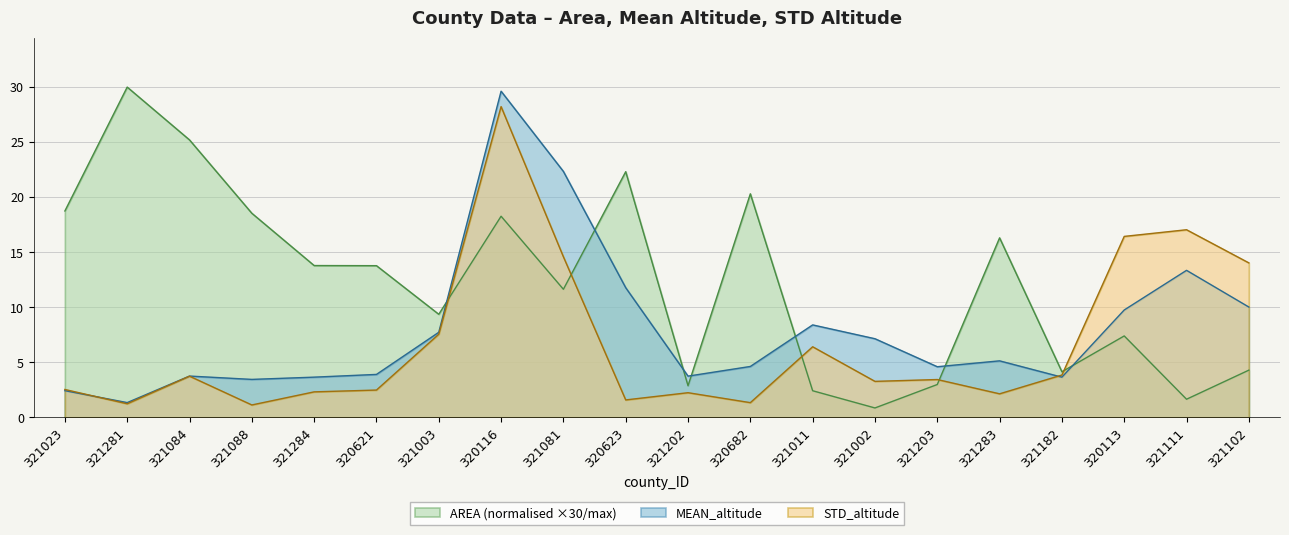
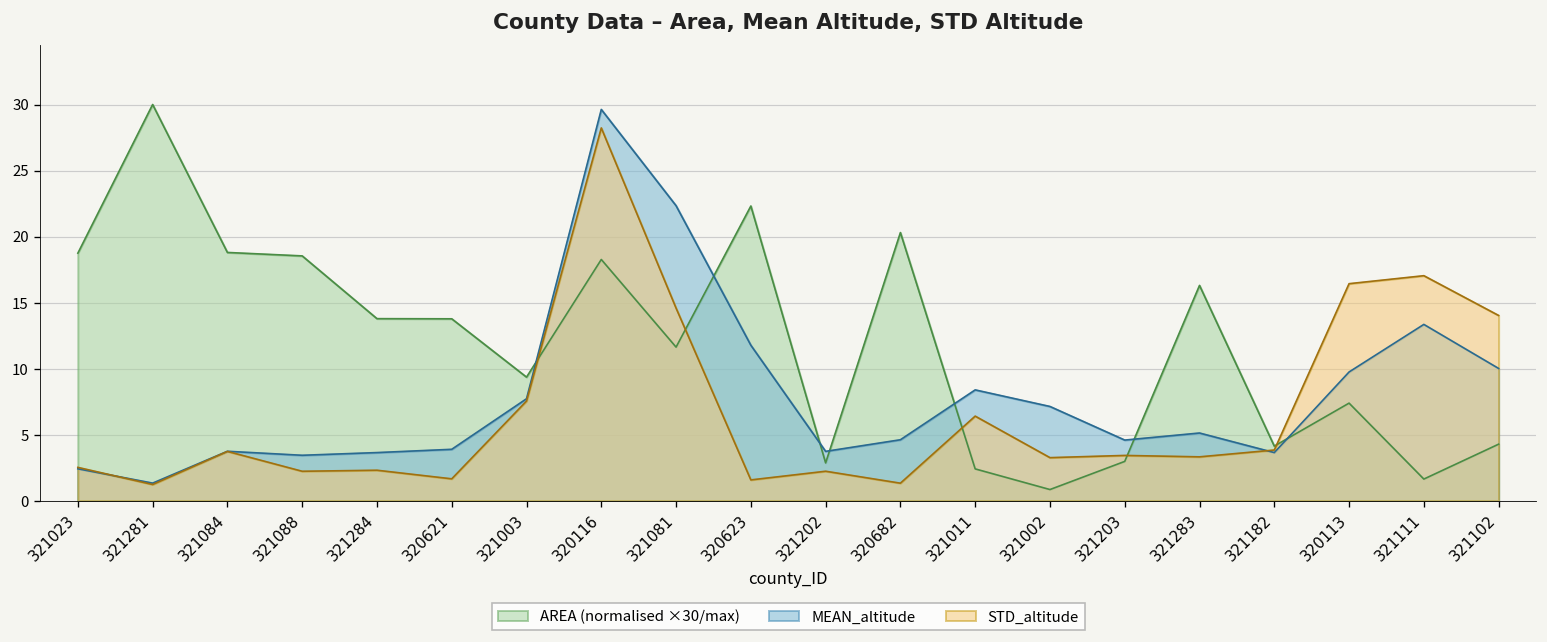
AREA (normalised ×30/max), 321084: 25.2 -> 18.8
STD_altitude, 321088: 1.1 -> 2.2
STD_altitude, 320621: 2.5 -> 1.7
STD_altitude, 321283: 2.1 -> 3.3
